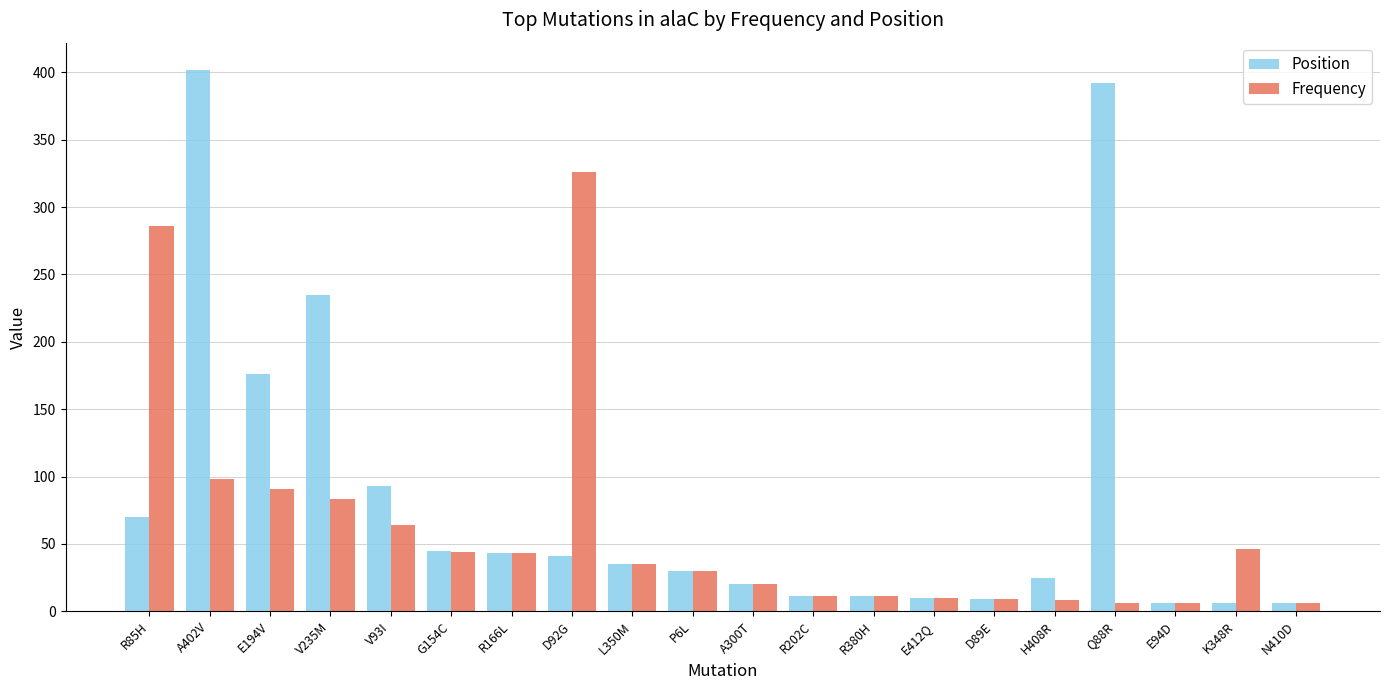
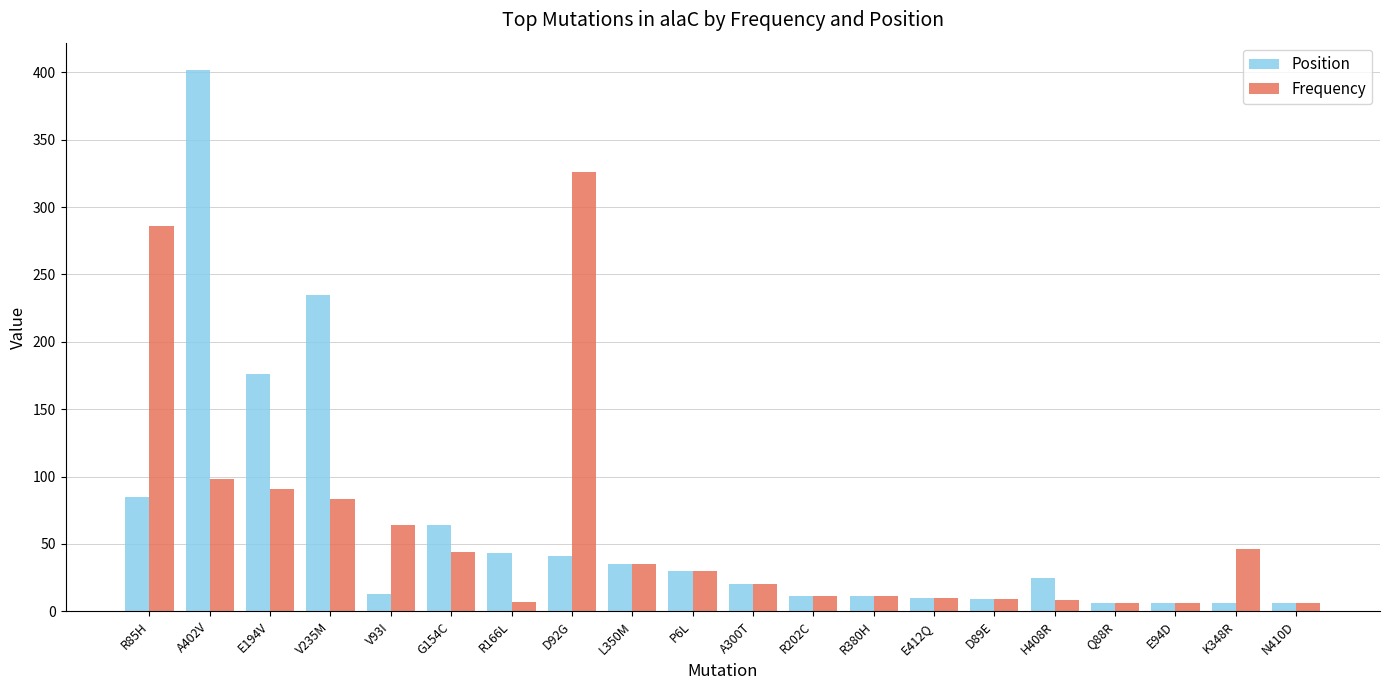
Position, R85H: 70 -> 85
Position, V93I: 93 -> 13
Position, G154C: 45 -> 64
Frequency, R166L: 43 -> 7
Position, Q88R: 392 -> 6
